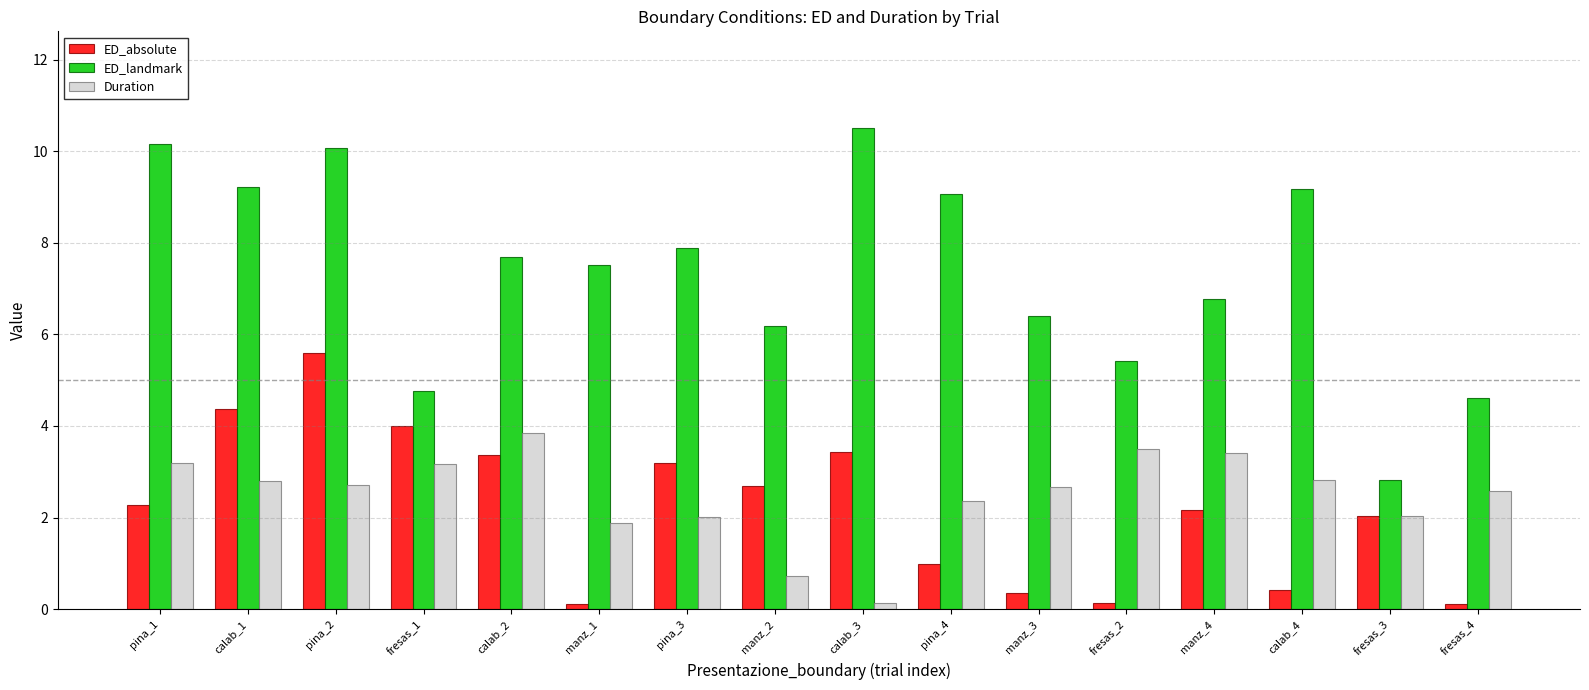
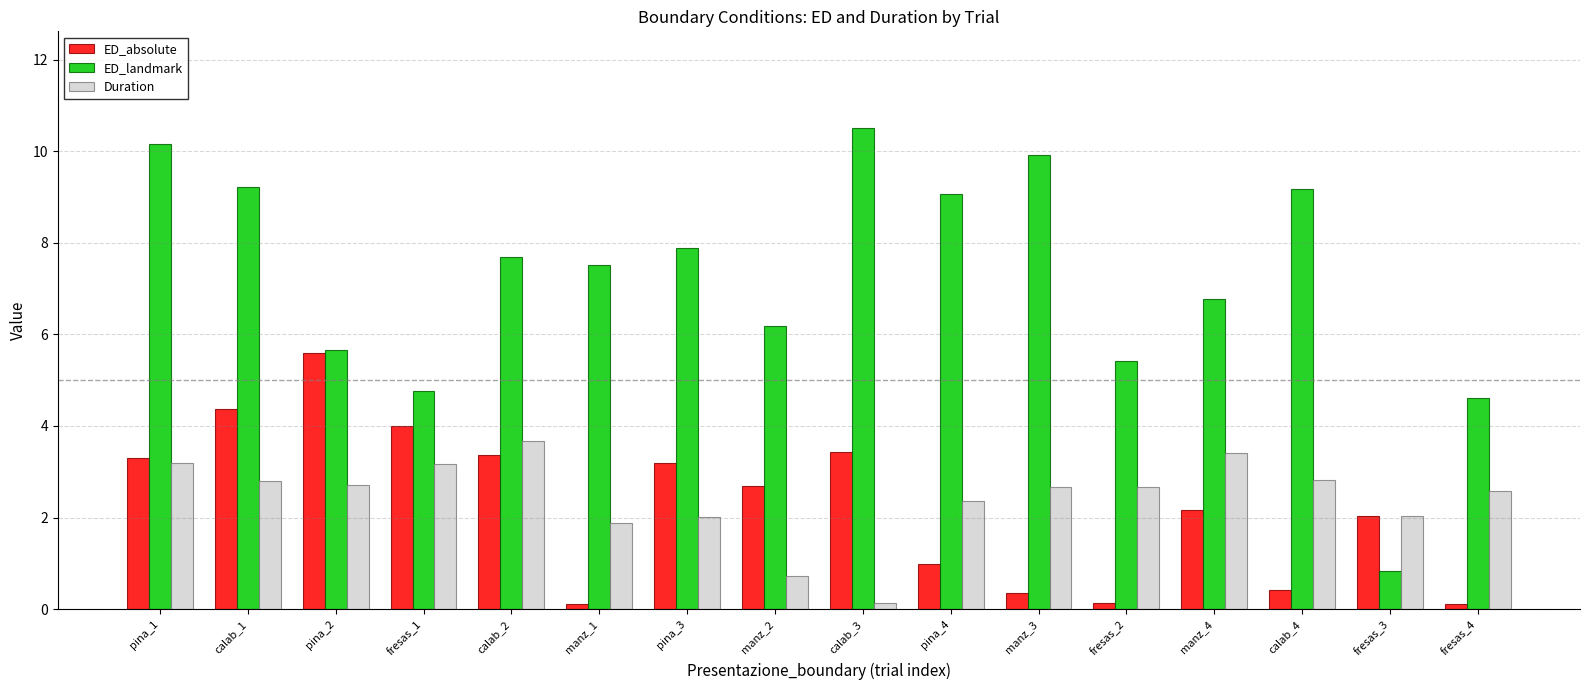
ED_absolute, pina_1: 2.3 -> 3.3
ED_landmark, pina_2: 10.1 -> 5.7
Duration, calab_2: 3.8 -> 3.7
ED_landmark, manz_3: 6.4 -> 9.9
Duration, fresas_2: 3.5 -> 2.7
ED_landmark, fresas_3: 2.8 -> 0.8
